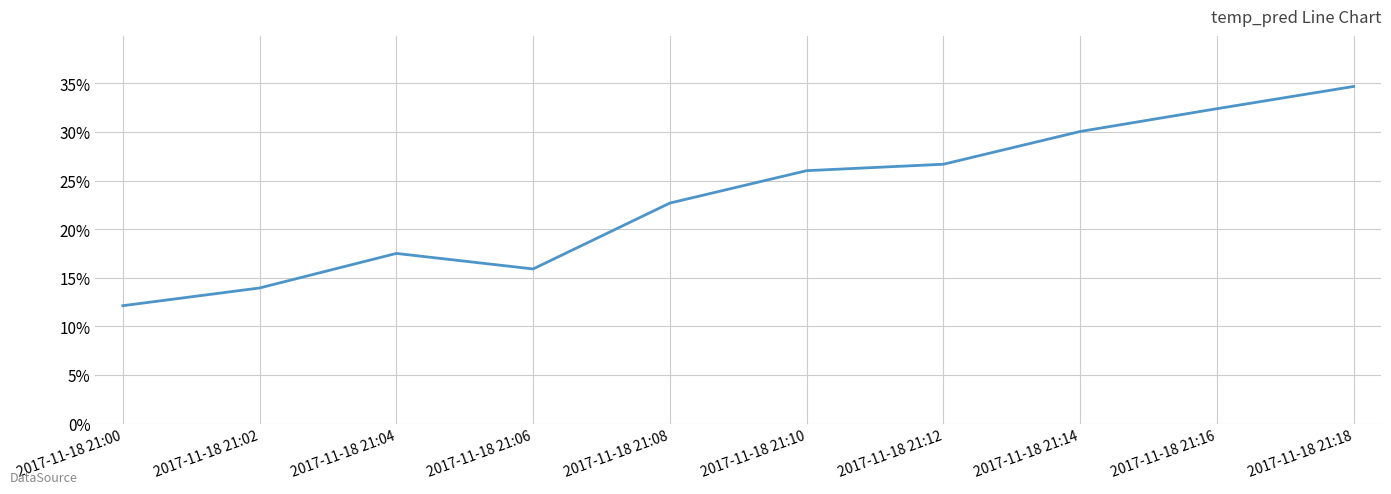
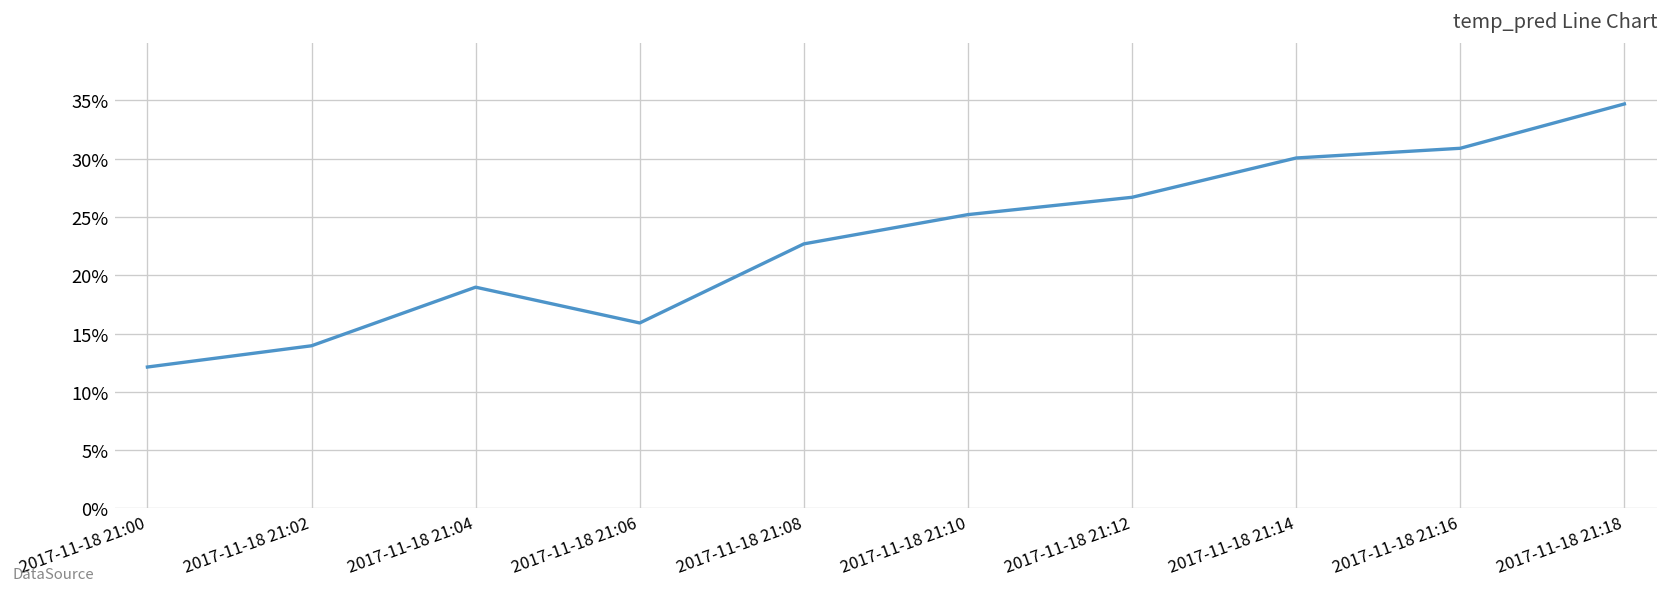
2017-11-18 21:04: 18% -> 19%
2017-11-18 21:10: 26% -> 25%
2017-11-18 21:16: 32% -> 31%
